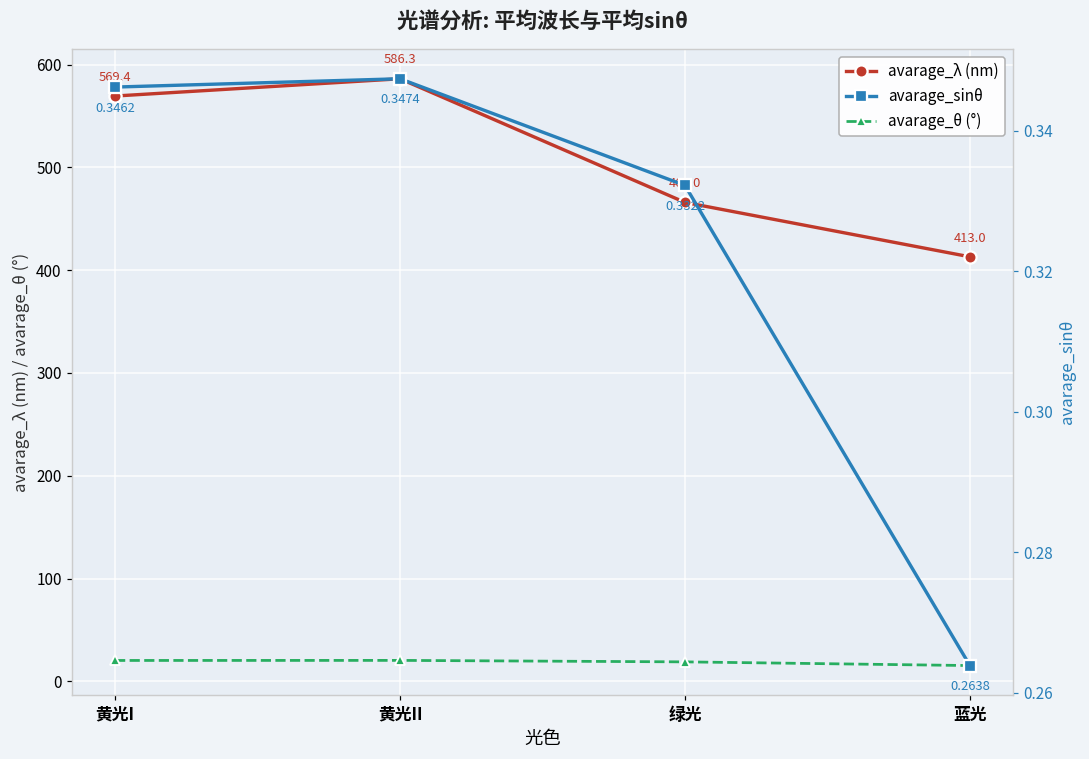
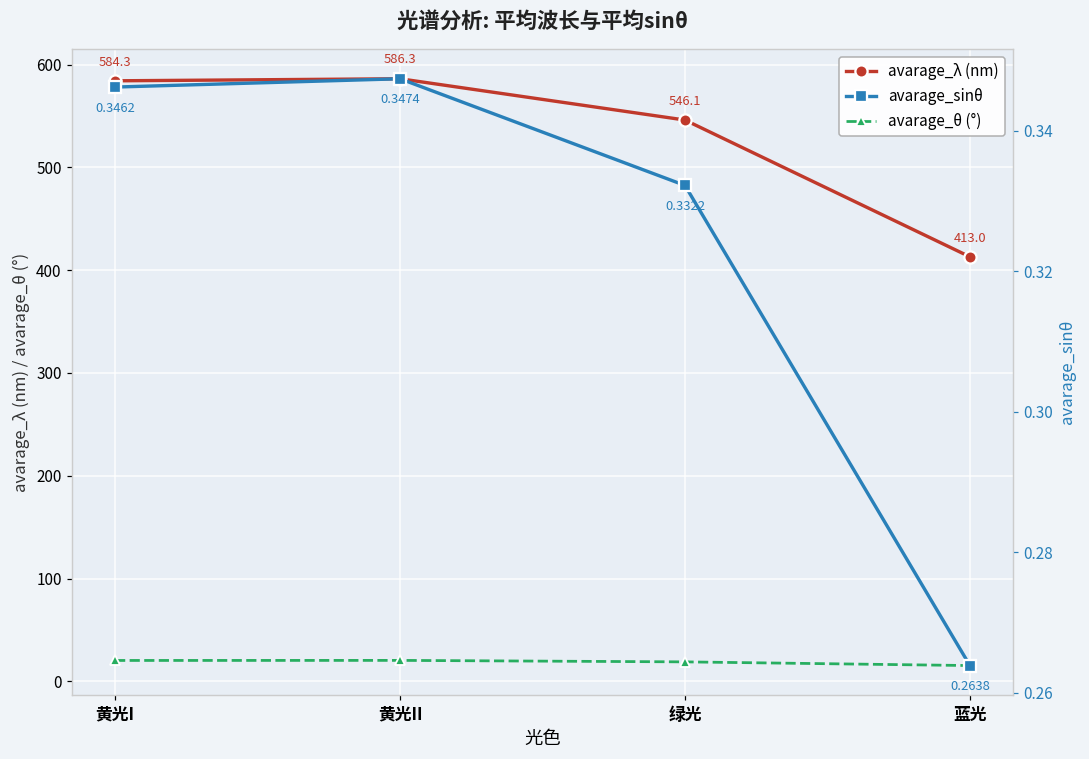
avarage_λ (nm), 黄光I: 569.4 -> 584.3
avarage_λ (nm), 绿光: 466.0 -> 546.1
